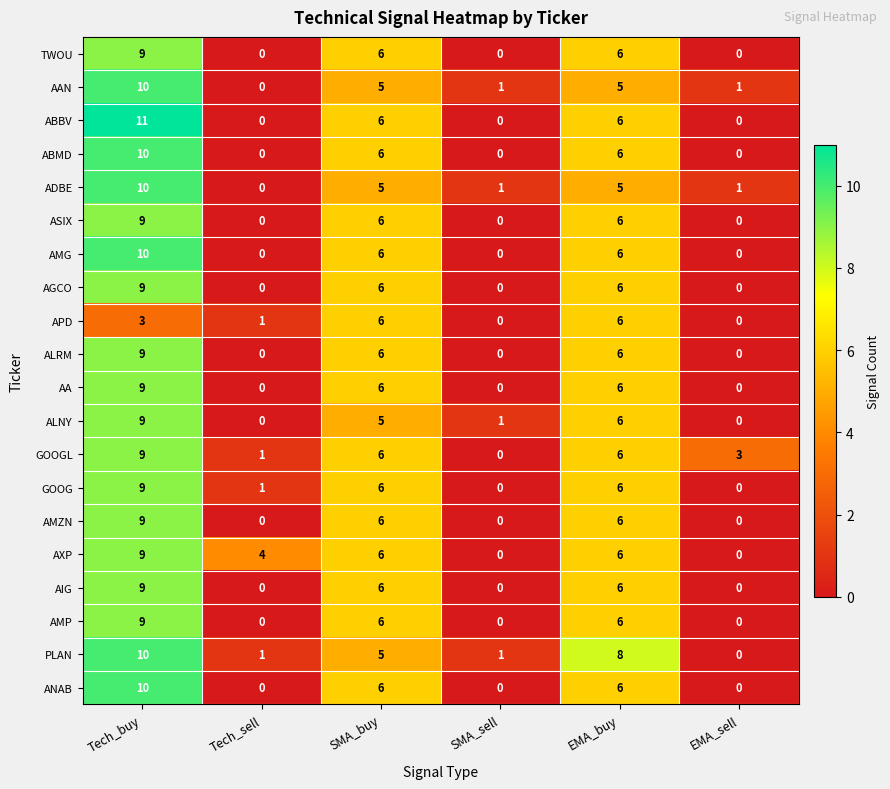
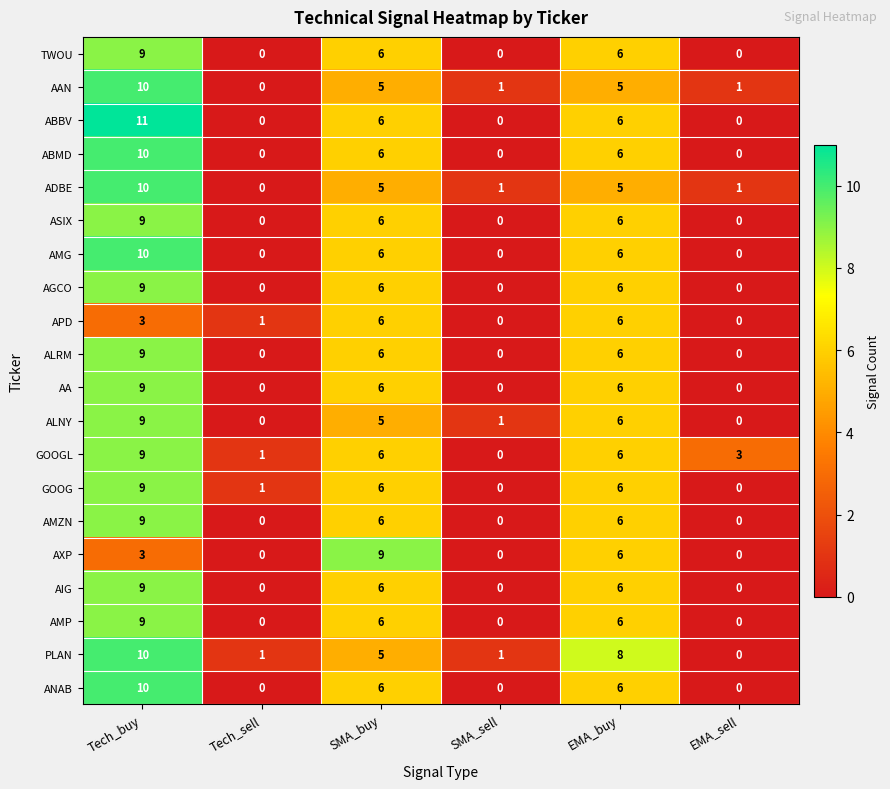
AXP, Tech_buy: 9 -> 3
AXP, Tech_sell: 4 -> 0
AXP, SMA_buy: 6 -> 9
